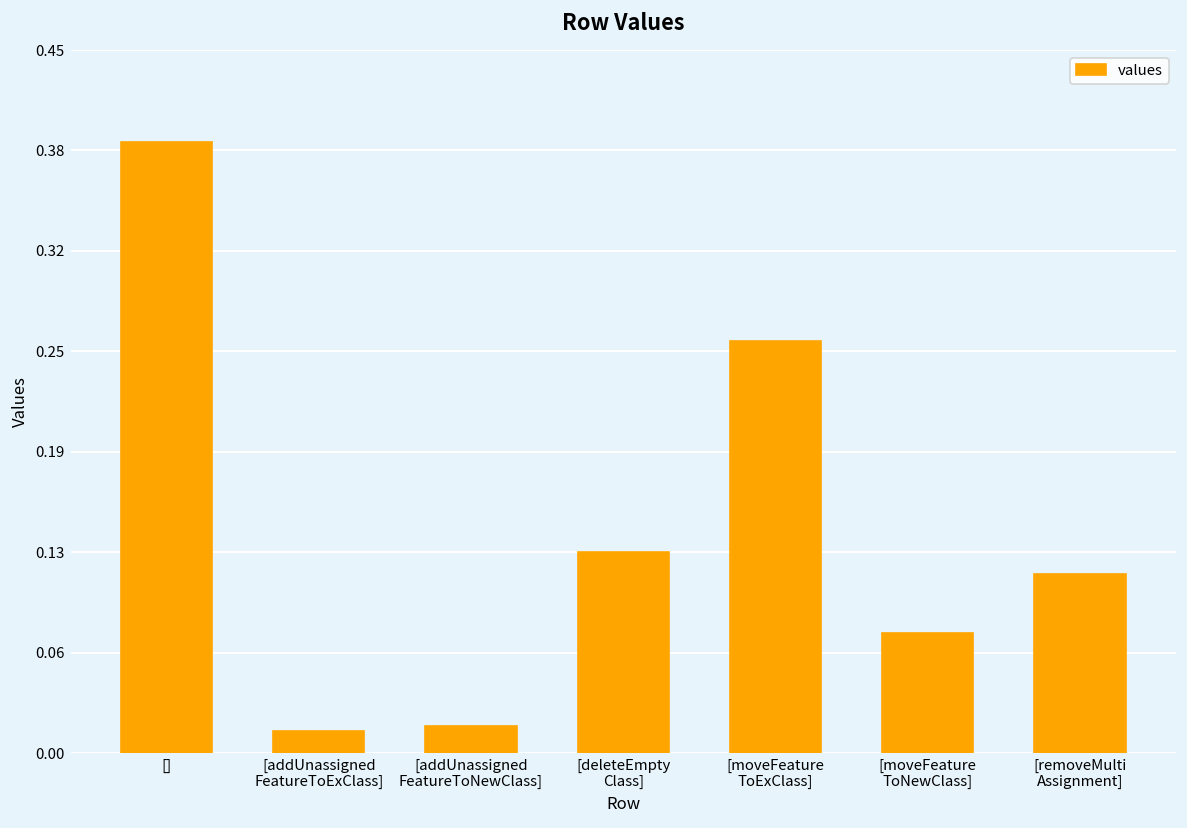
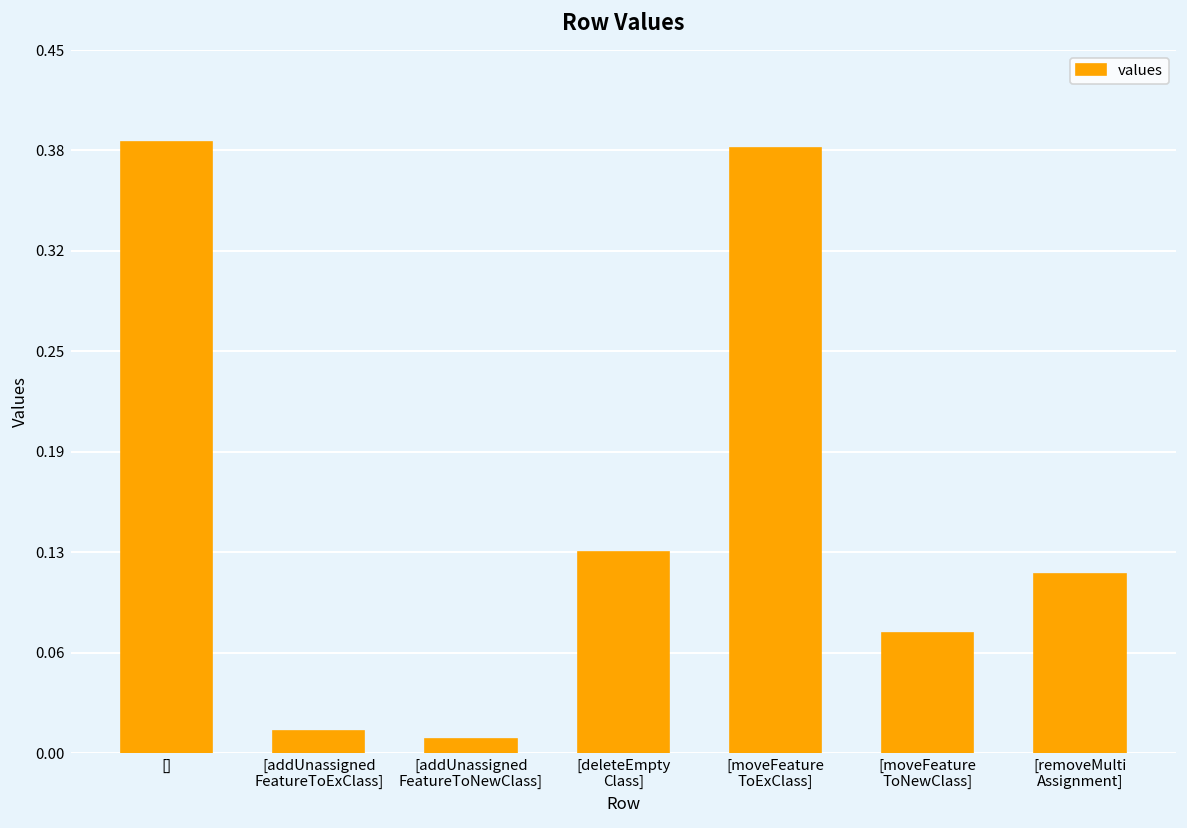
[addUnassigned FeatureToNewClass]: 0.017 -> 0.009
[moveFeature ToExClass]: 0.261 -> 0.383
